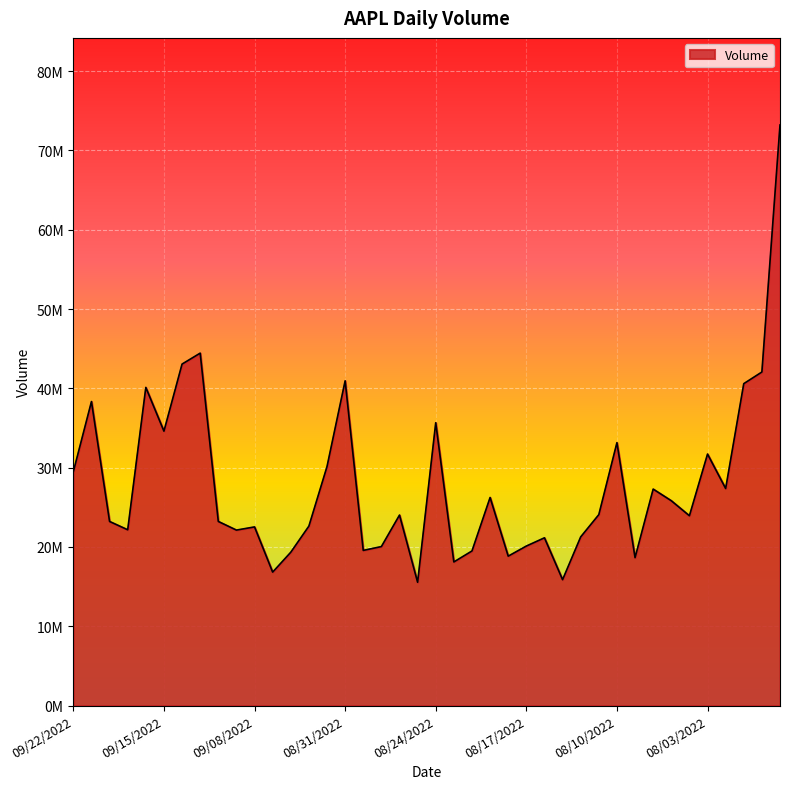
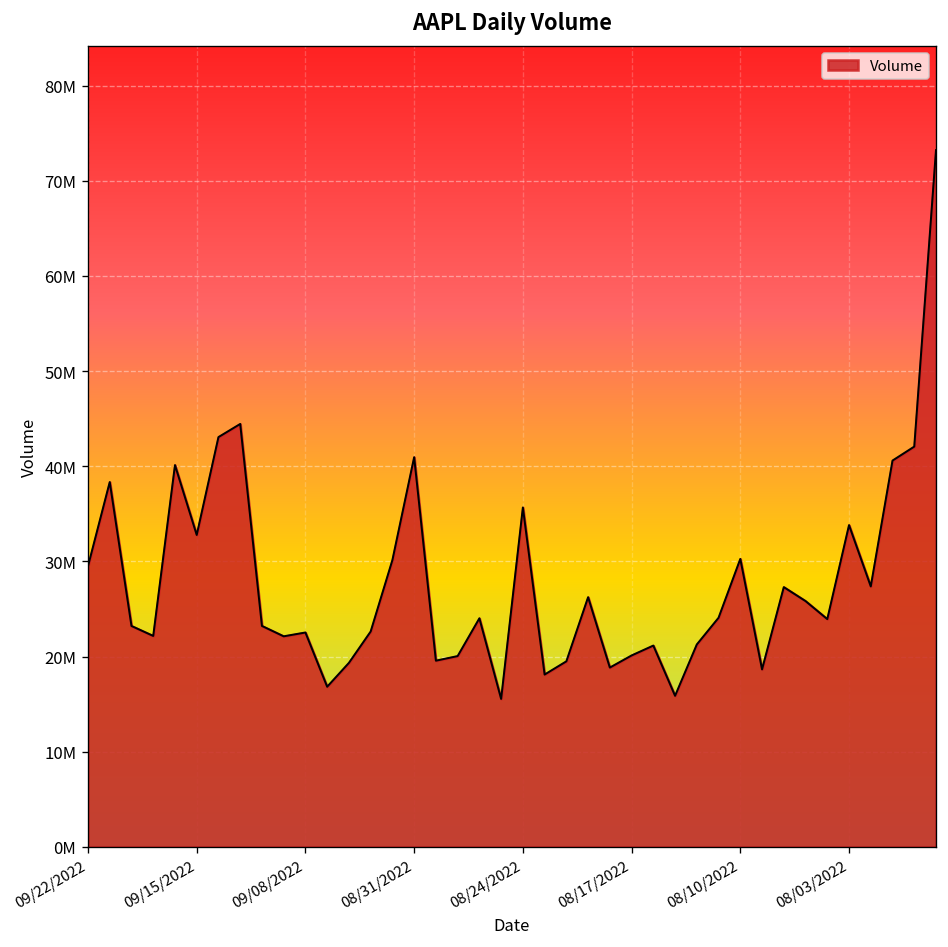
09/15/2022: 35000000 -> 33000000
08/10/2022: 33000000 -> 30000000
08/03/2022: 32000000 -> 34000000
